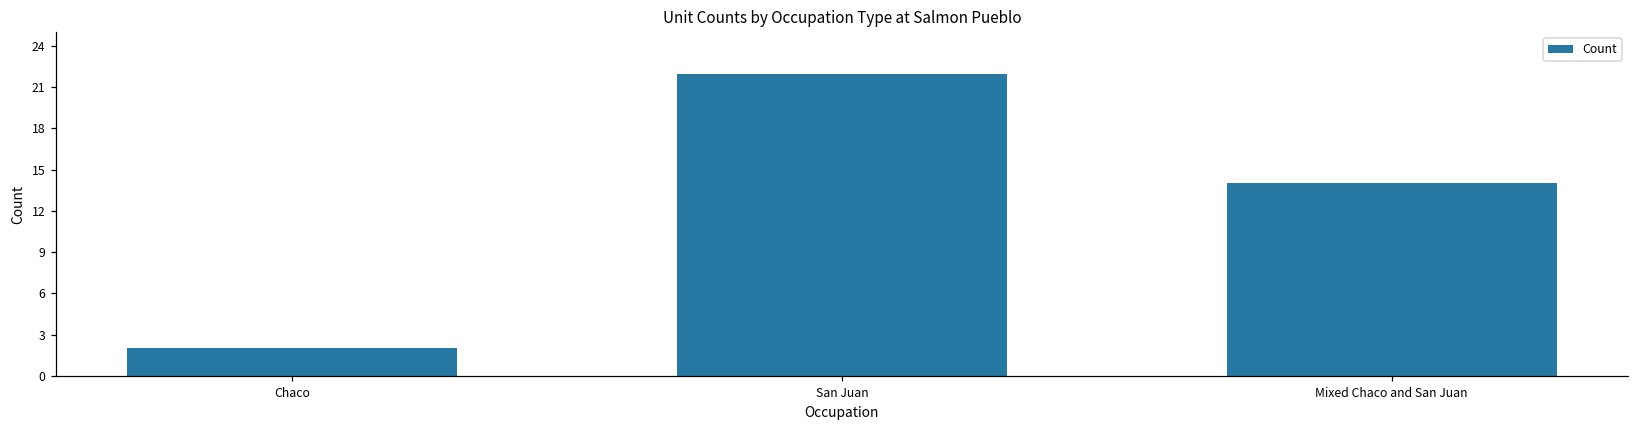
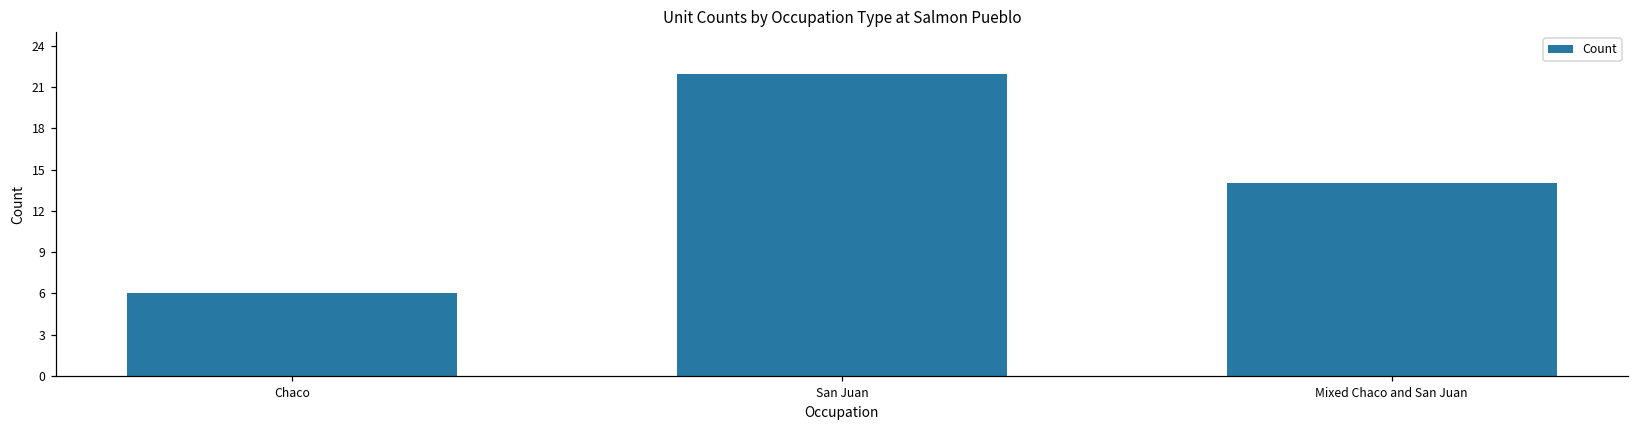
Chaco: 2 -> 6
